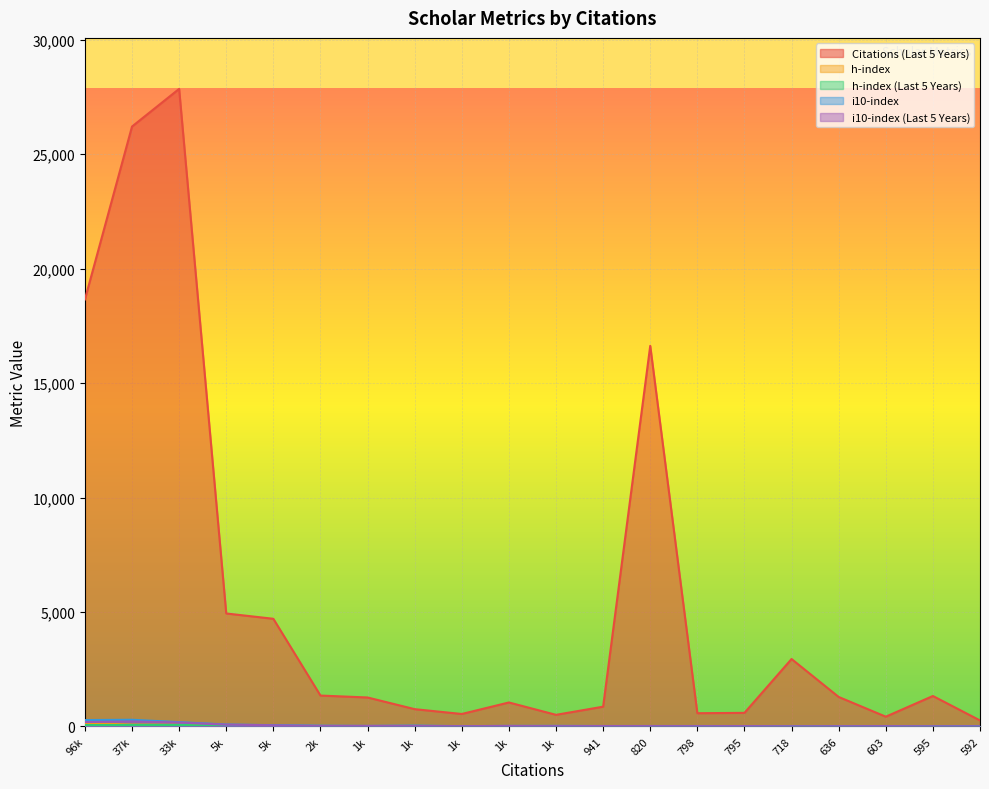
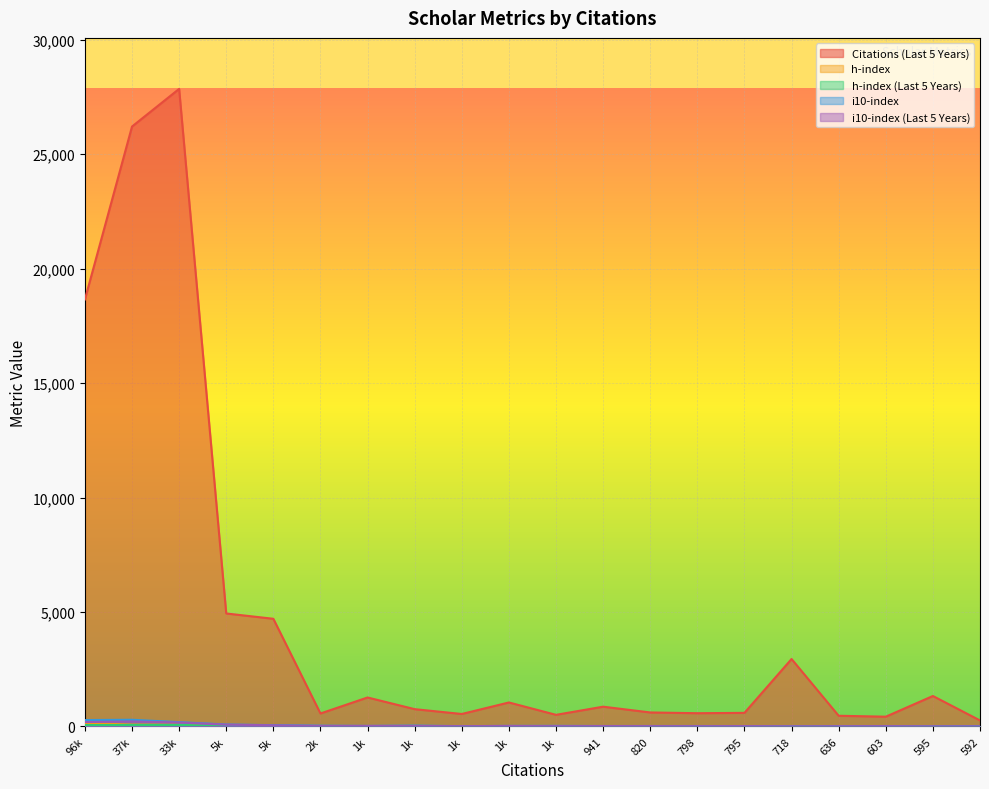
Citations (Last 5 Years), 2k: 1,400 -> 600
Citations (Last 5 Years), 820: 16,600 -> 600
Citations (Last 5 Years), 636: 1,300 -> 500
